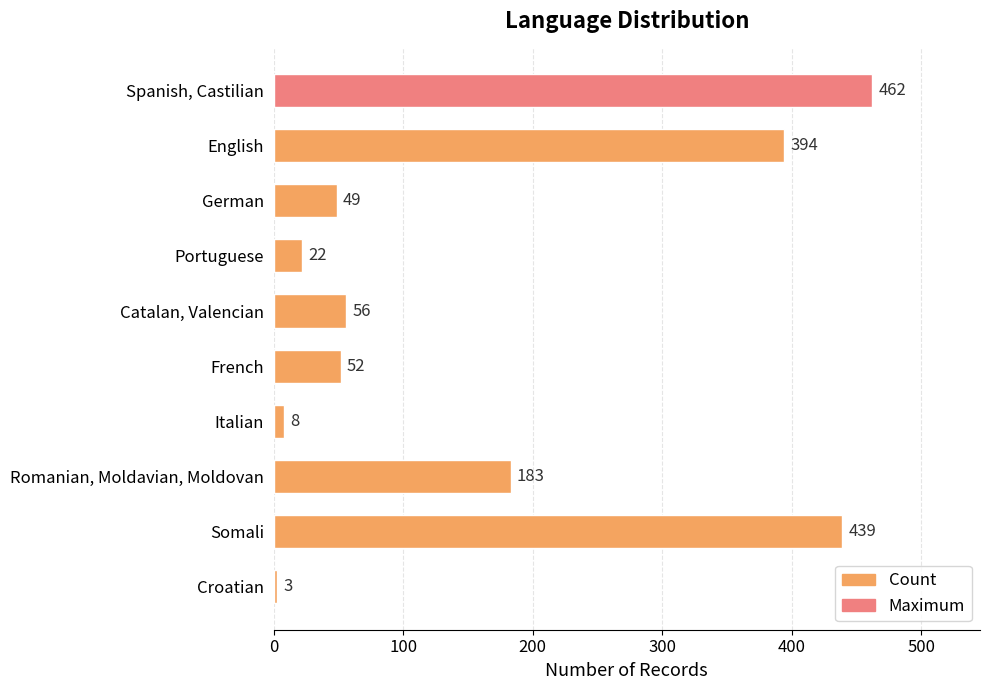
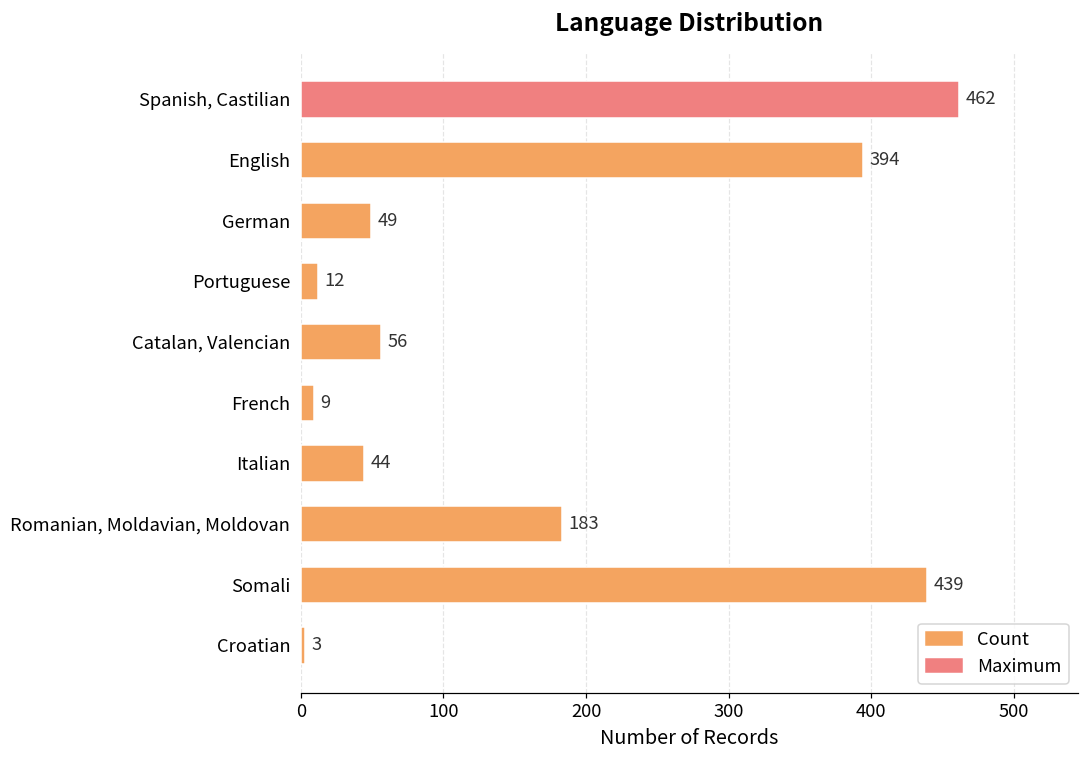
Portuguese: 22 -> 12
French: 52 -> 9
Italian: 8 -> 44
